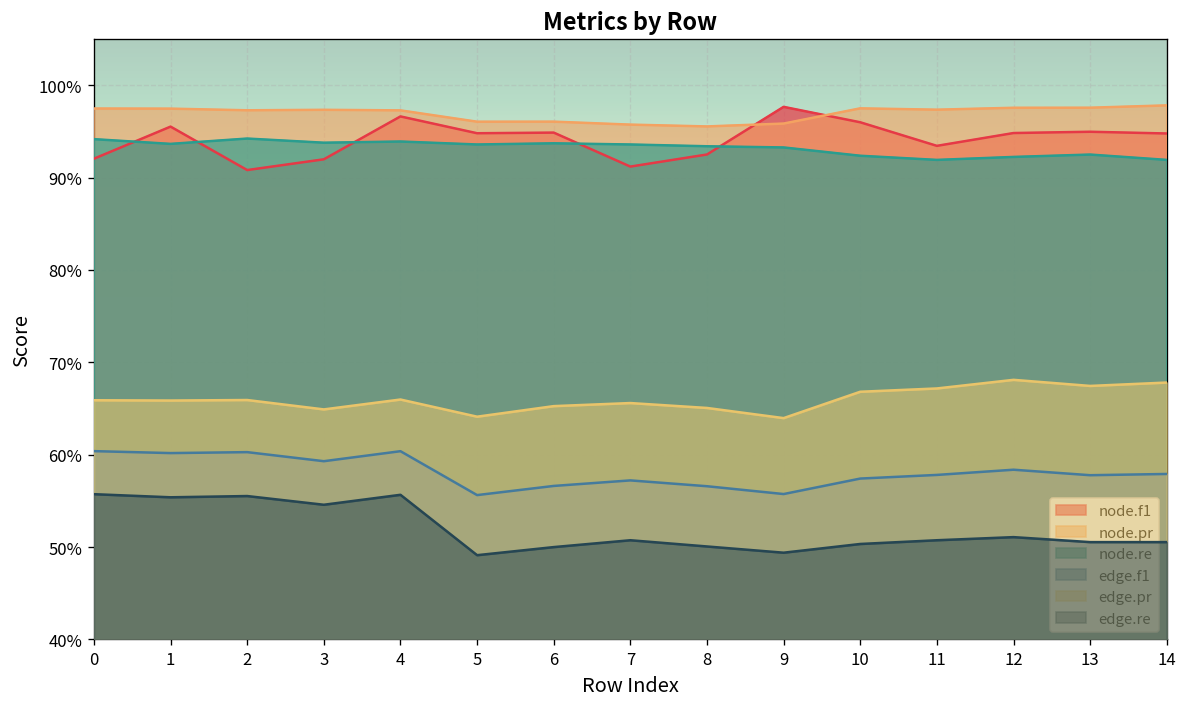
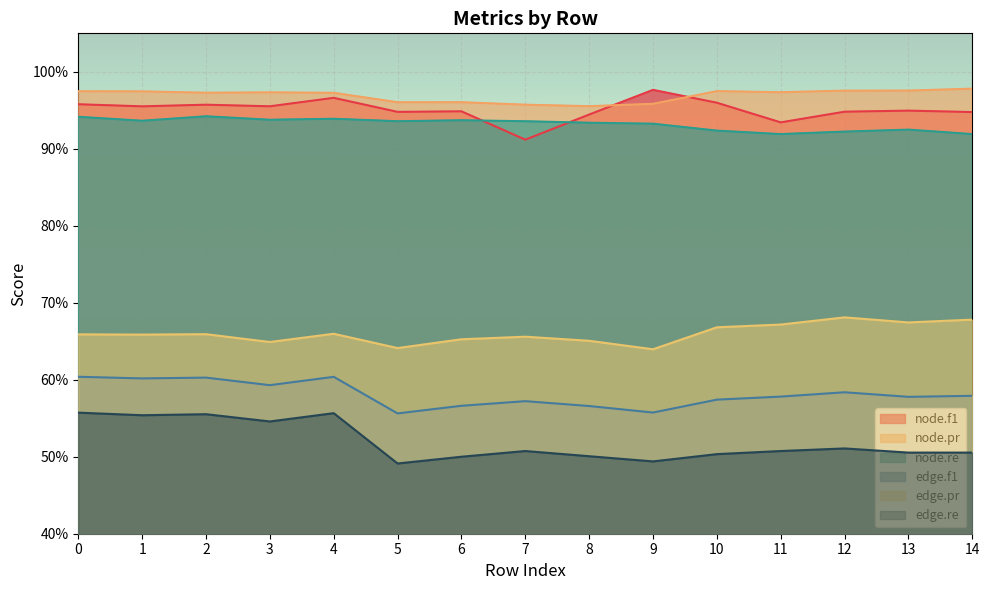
node.f1, 0: 92% -> 96%
node.f1, 2: 91% -> 96%
node.f1, 3: 92% -> 96%
node.f1, 8: 92% -> 94%
